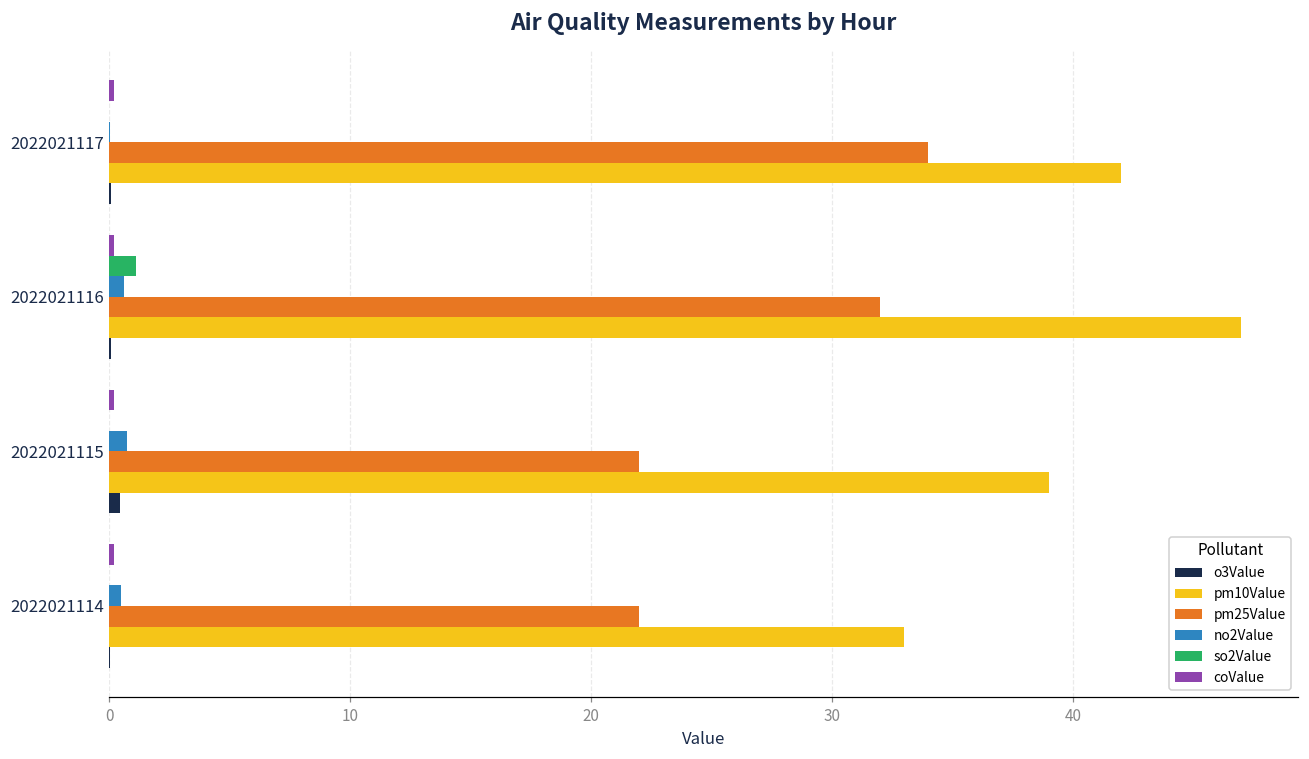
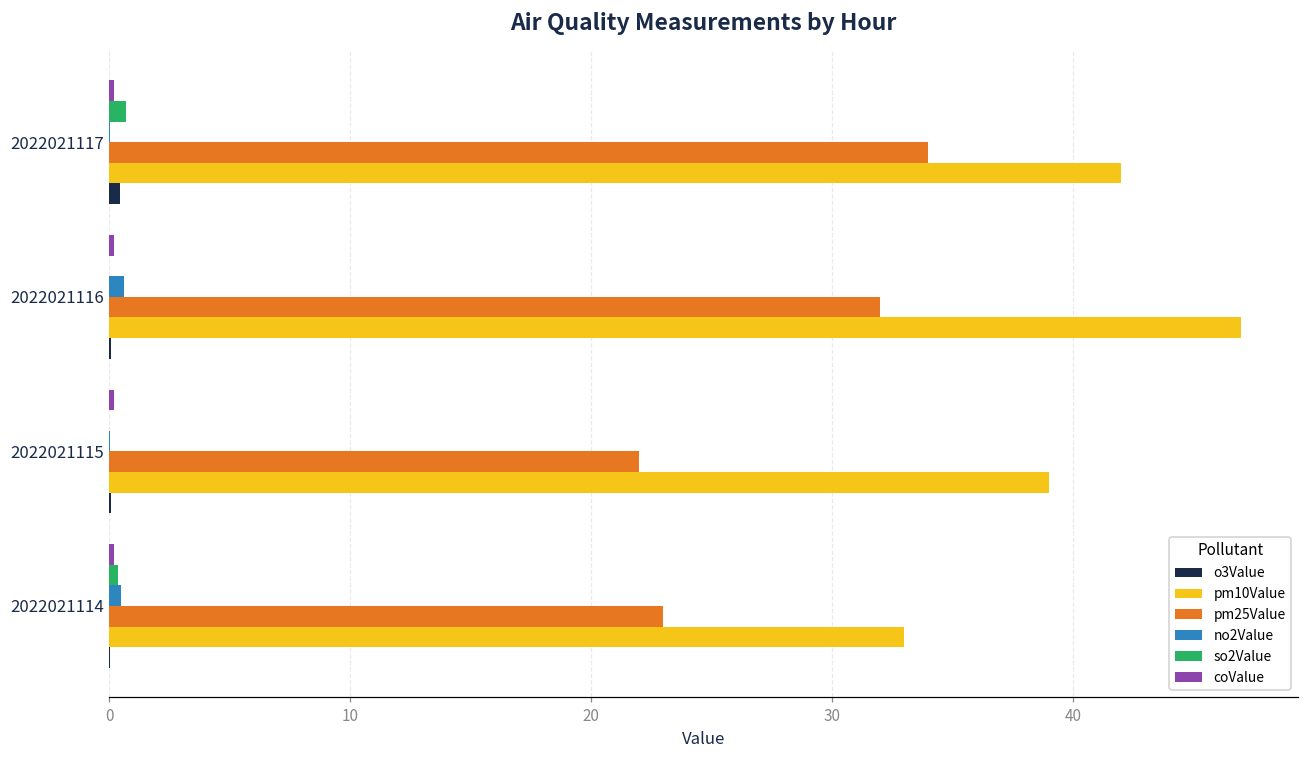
so2Value, 2022021117: 0.0 -> 0.7
o3Value, 2022021117: 0.1 -> 0.4
so2Value, 2022021116: 1.1 -> 0.0
no2Value, 2022021115: 0.7 -> 0.0
o3Value, 2022021115: 0.4 -> 0.1
so2Value, 2022021114: 0.0 -> 0.4
pm25Value, 2022021114: 22 -> 23
